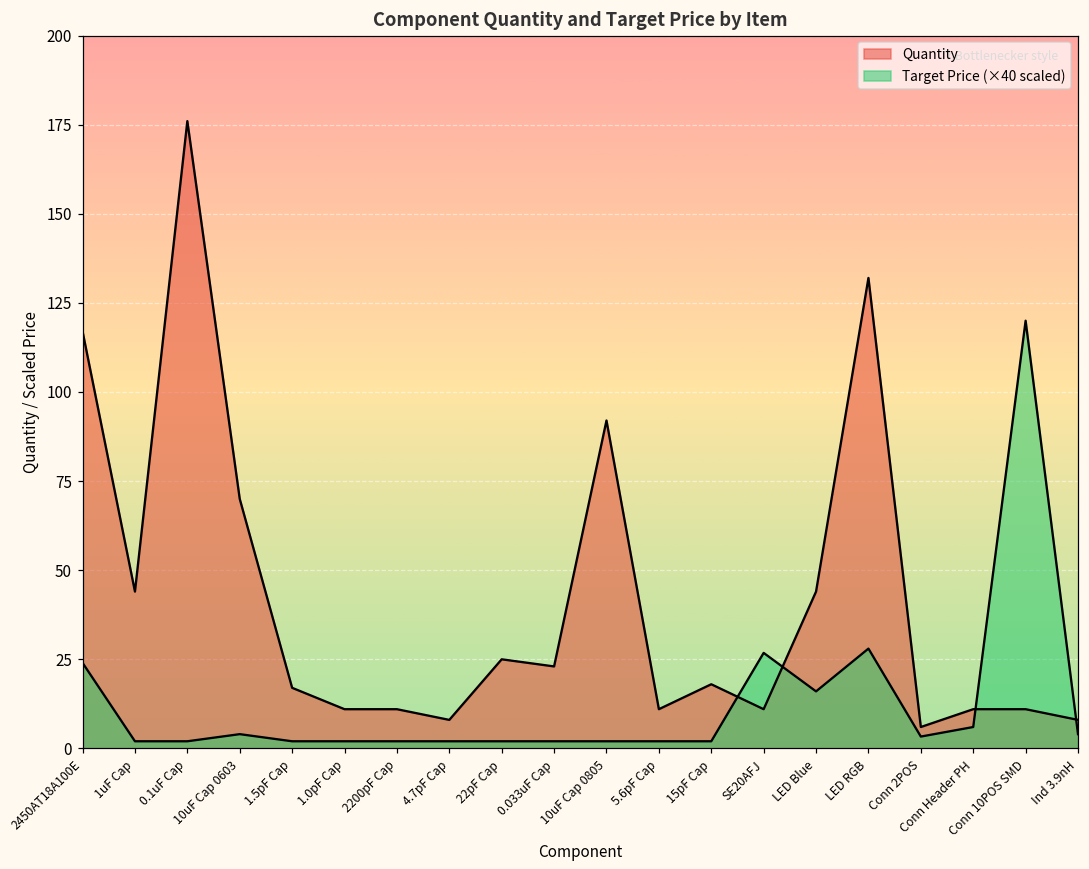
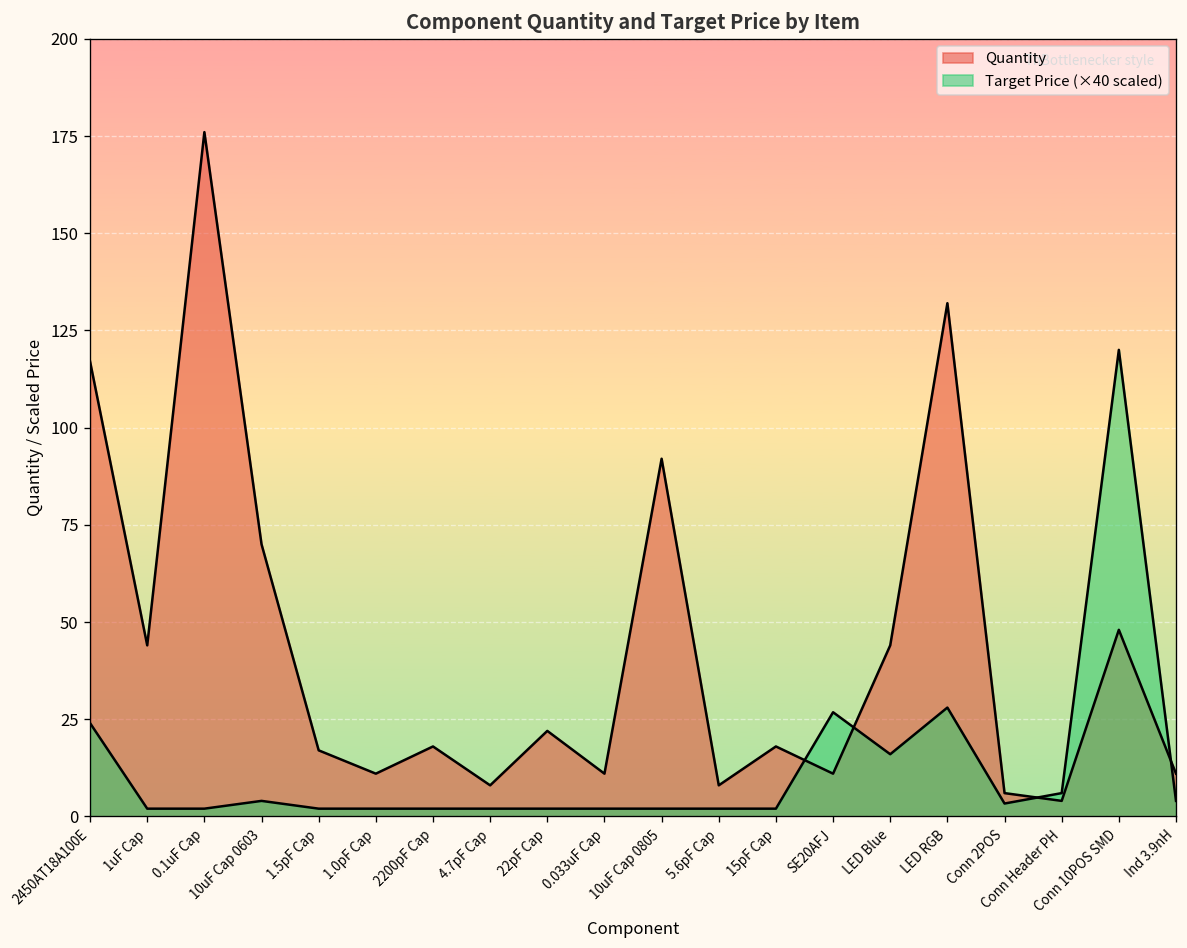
Quantity, 2200pF Cap: 11 -> 18
Quantity, 22pF Cap: 25 -> 22
Quantity, 0.033uF Cap: 23 -> 11
Quantity, 5.6pF Cap: 11 -> 8
Quantity, Conn Header PH: 11 -> 4
Quantity, Conn 10POS SMD: 11 -> 48
Quantity, Ind 3.9nH: 8 -> 11
